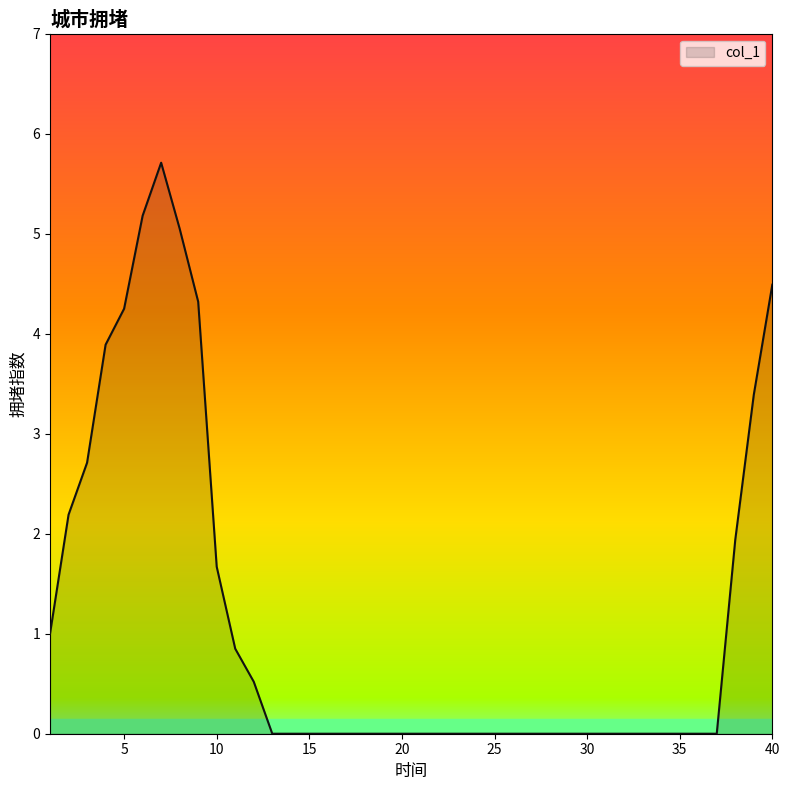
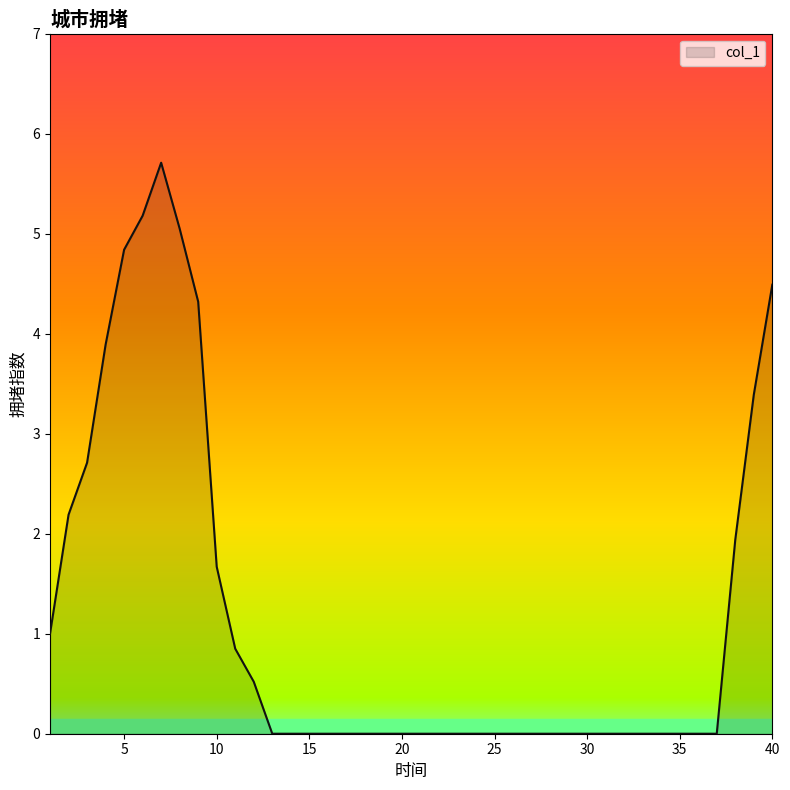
5: 4.3 -> 4.8
